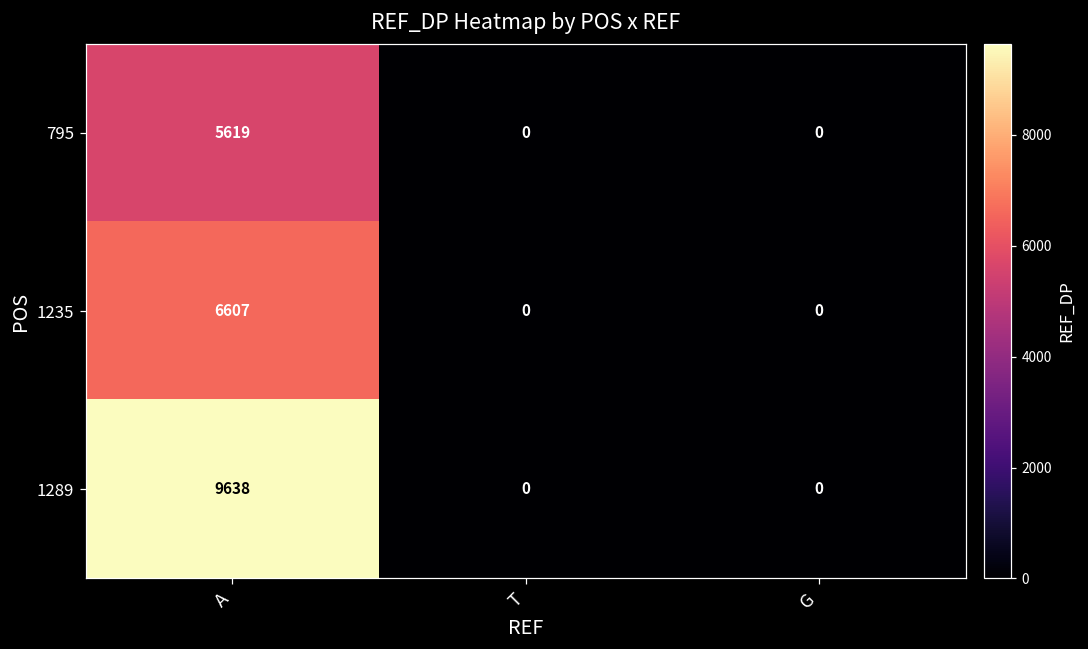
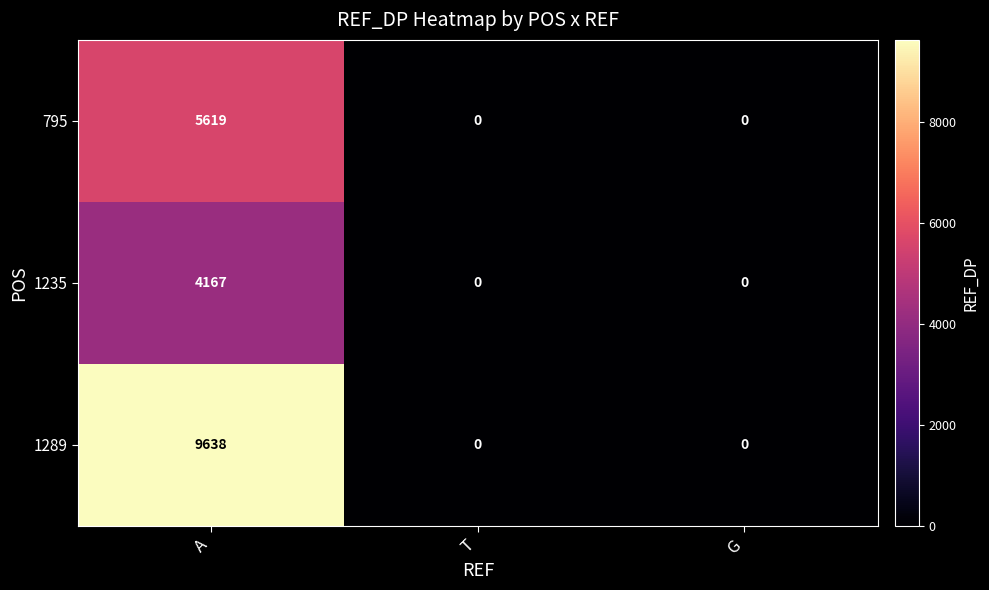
1235, A: 6607 -> 4167
